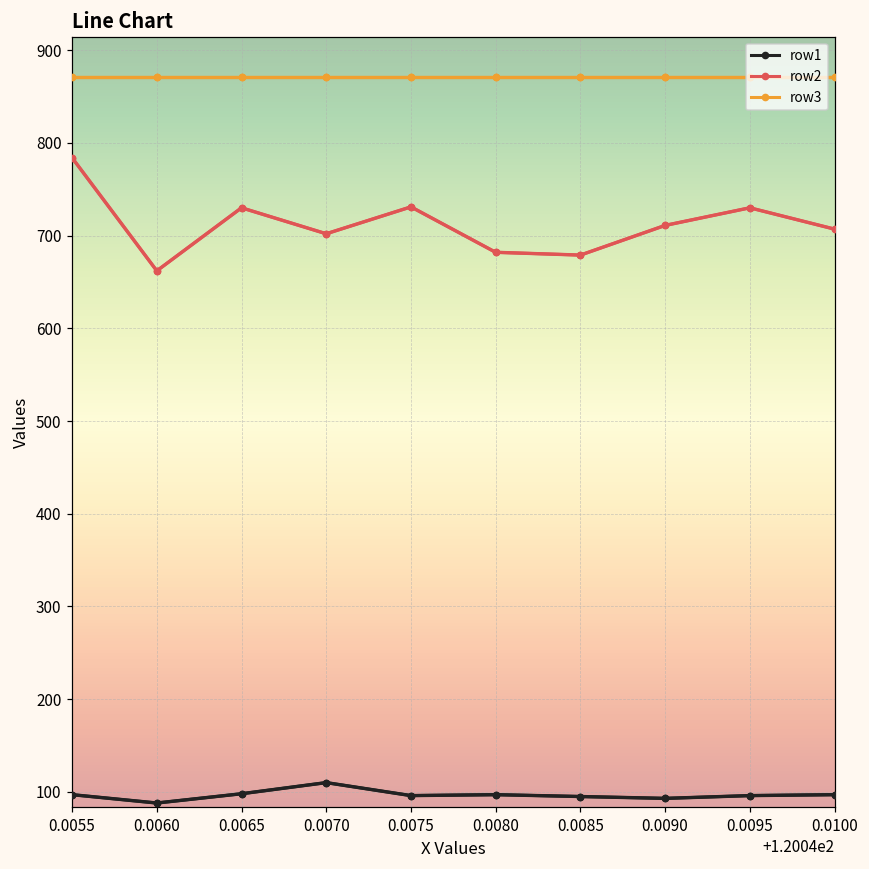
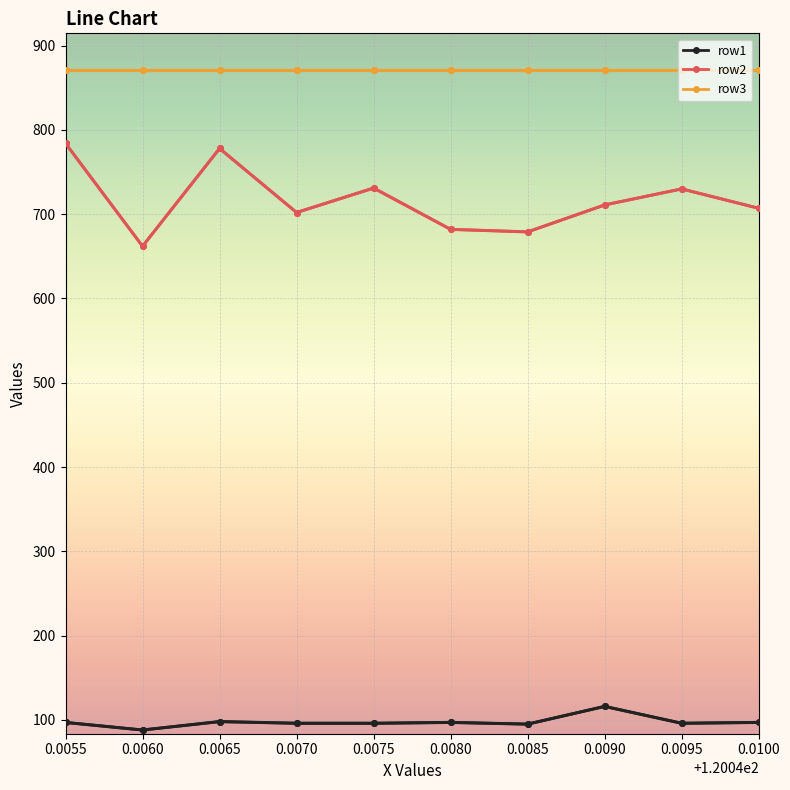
row2, 0.0065: 730 -> 780
row1, 0.0070: 110 -> 100
row1, 0.0090: 90 -> 120
